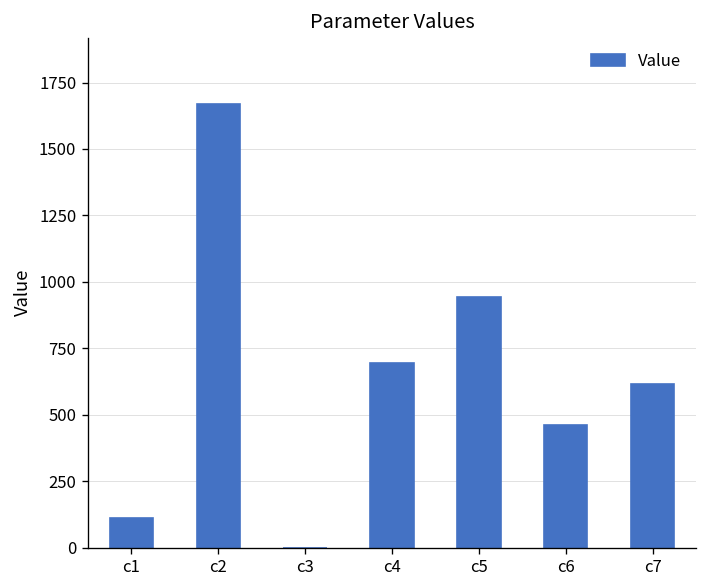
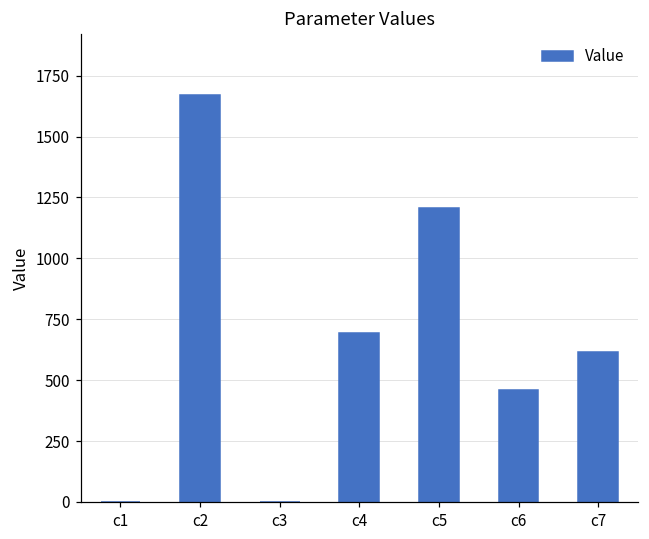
c1: 110 -> 0
c5: 940 -> 1210
